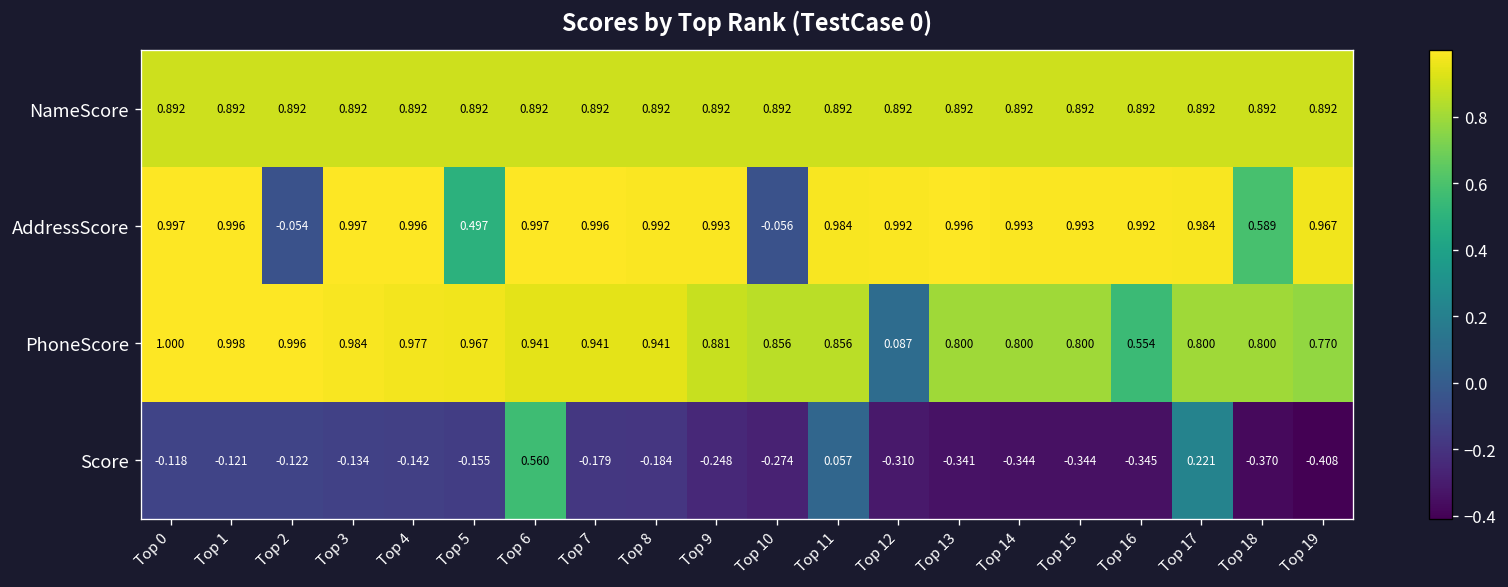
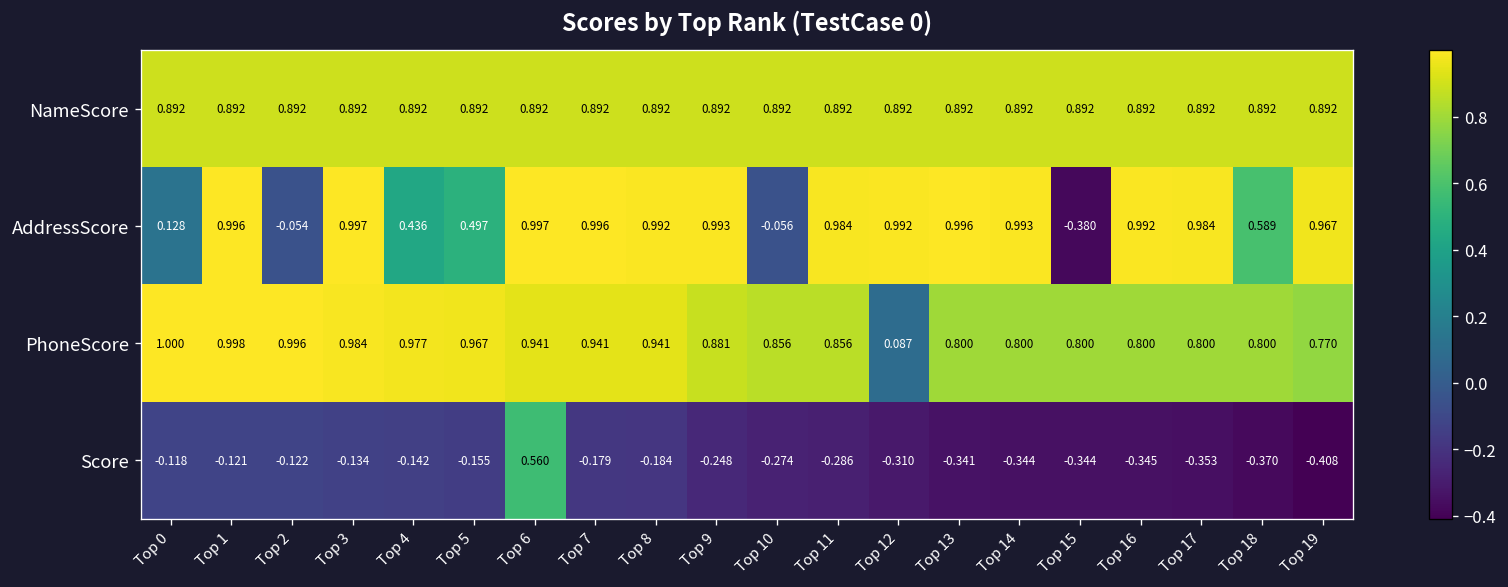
AddressScore, Top 0: 0.997 -> 0.128
AddressScore, Top 4: 0.996 -> 0.436
AddressScore, Top 15: 0.993 -> -0.380
PhoneScore, Top 16: 0.554 -> 0.800
Score, Top 11: 0.057 -> -0.286
Score, Top 17: 0.221 -> -0.353
